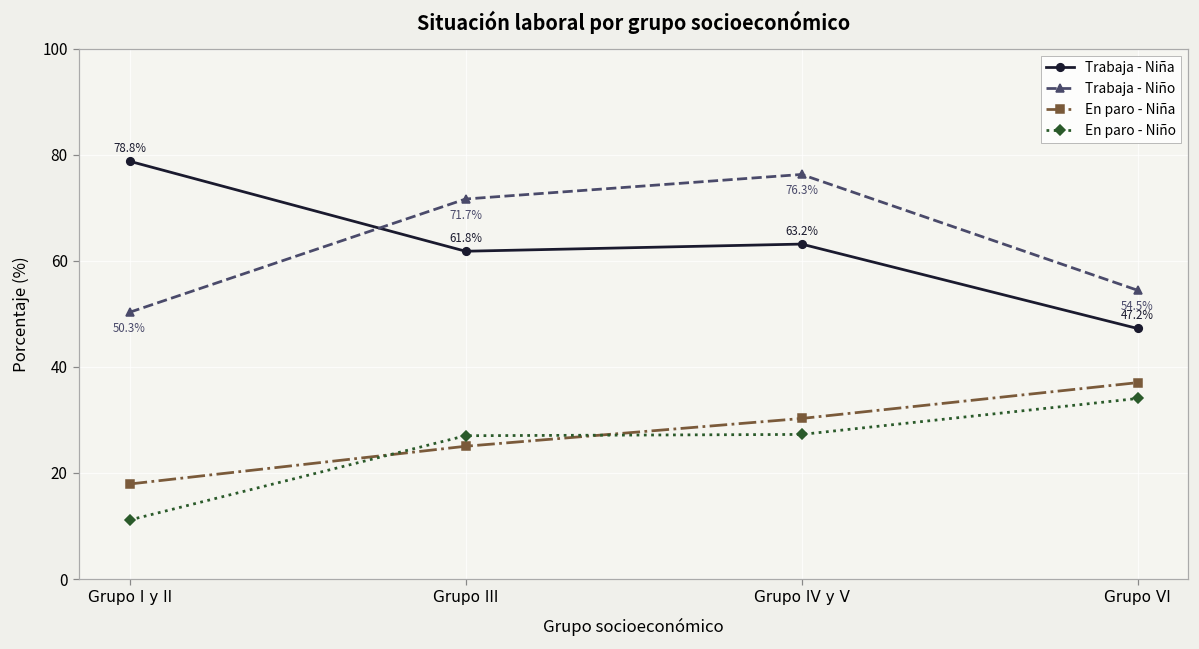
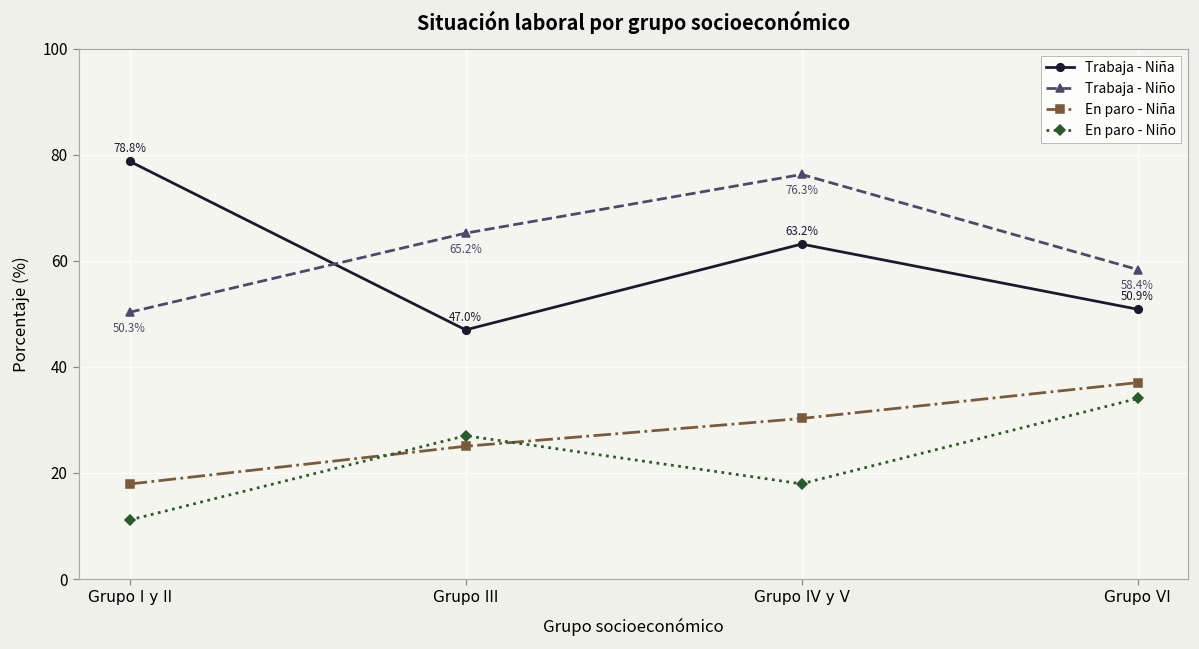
Trabaja - Niña, Grupo III: 61.8% -> 47.0%
Trabaja - Niño, Grupo III: 71.7% -> 65.2%
En paro - Niño, Grupo IV y V: 27 -> 18
Trabaja - Niña, Grupo VI: 47.2% -> 50.9%
Trabaja - Niño, Grupo VI: 54.5% -> 58.4%
